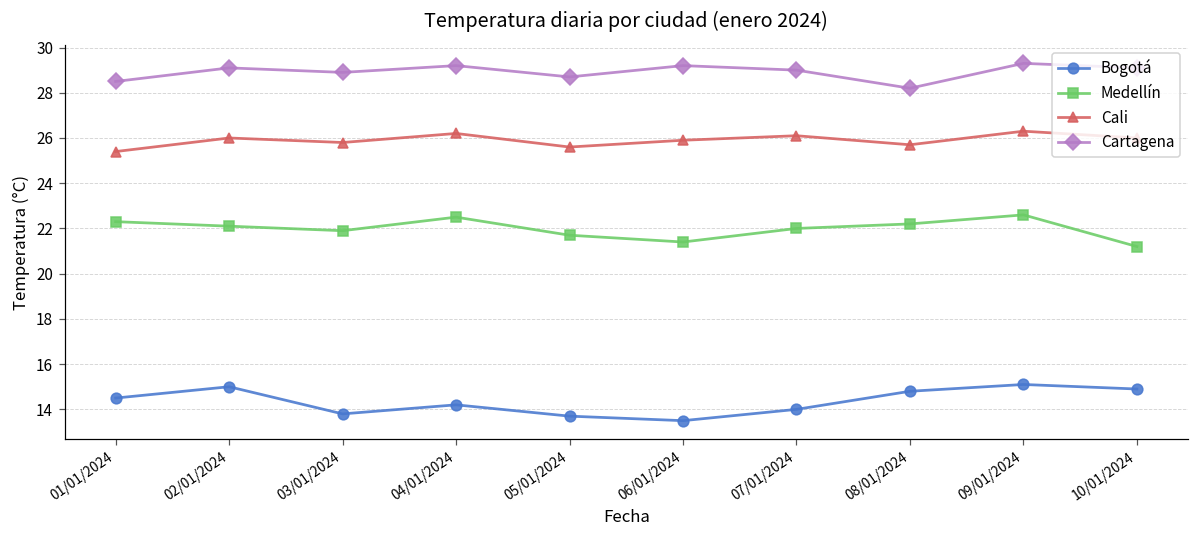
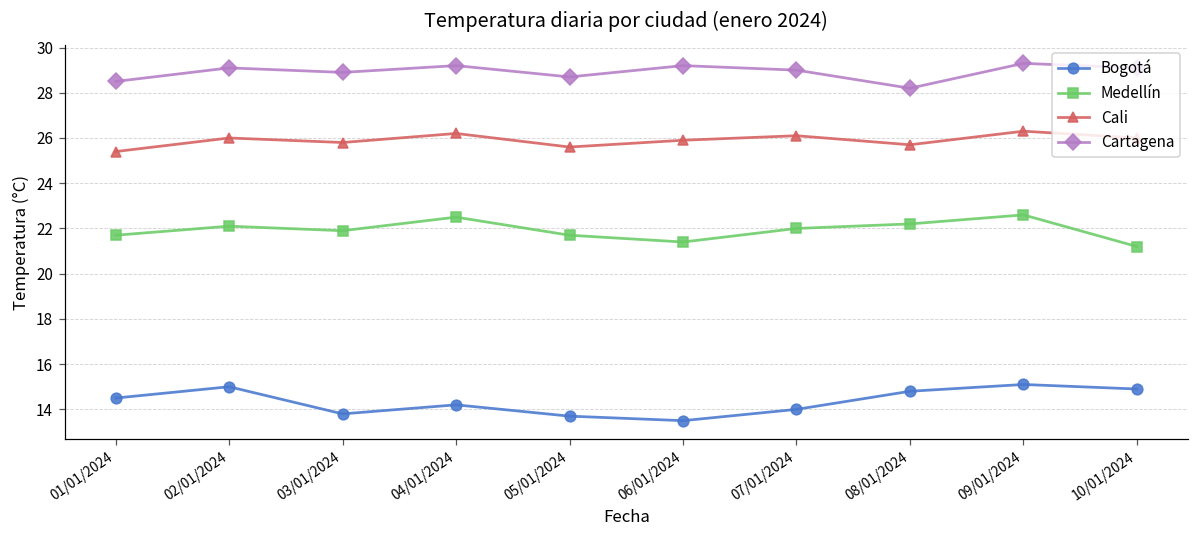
Medellín, 01/01/2024: 22.3 -> 21.7
